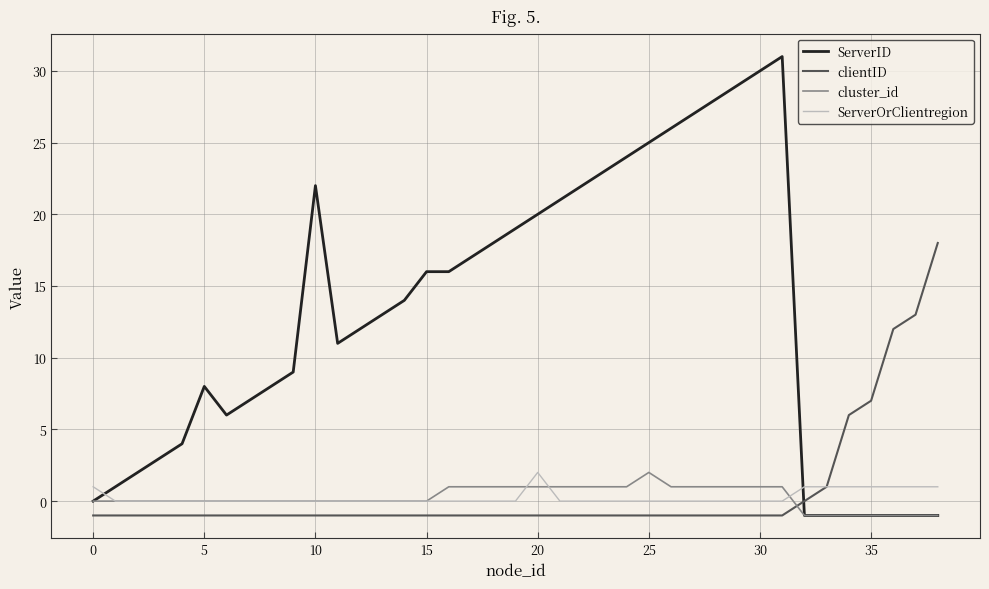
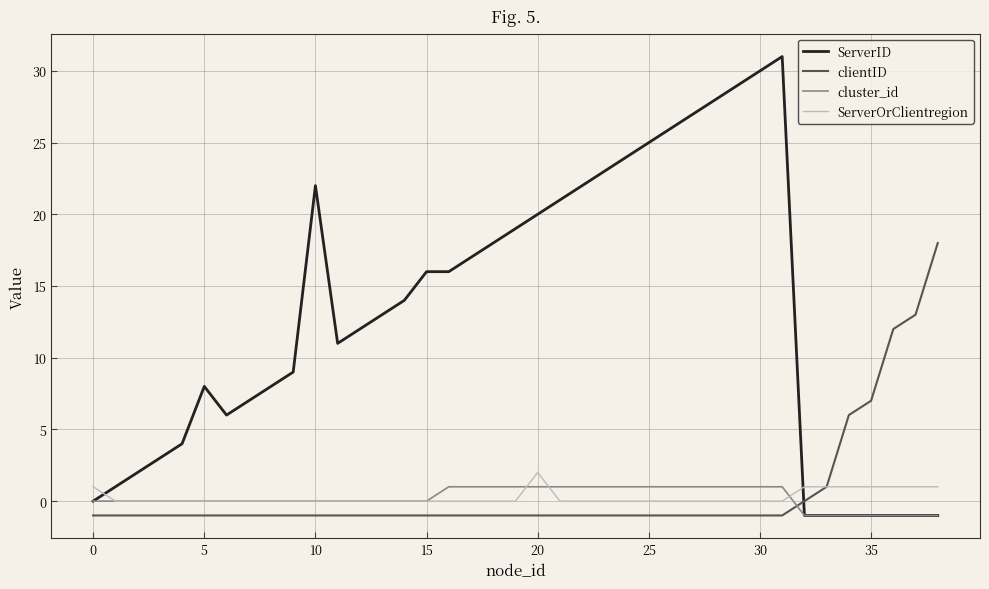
cluster_id, 25: 2 -> 1
